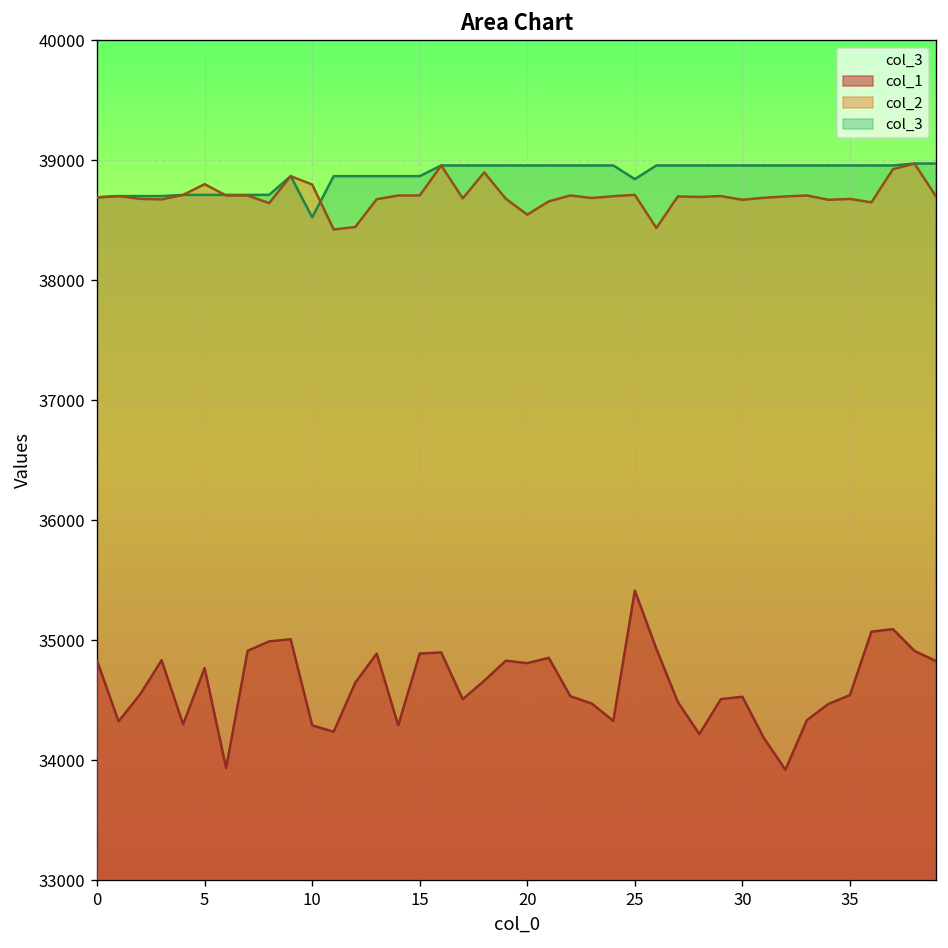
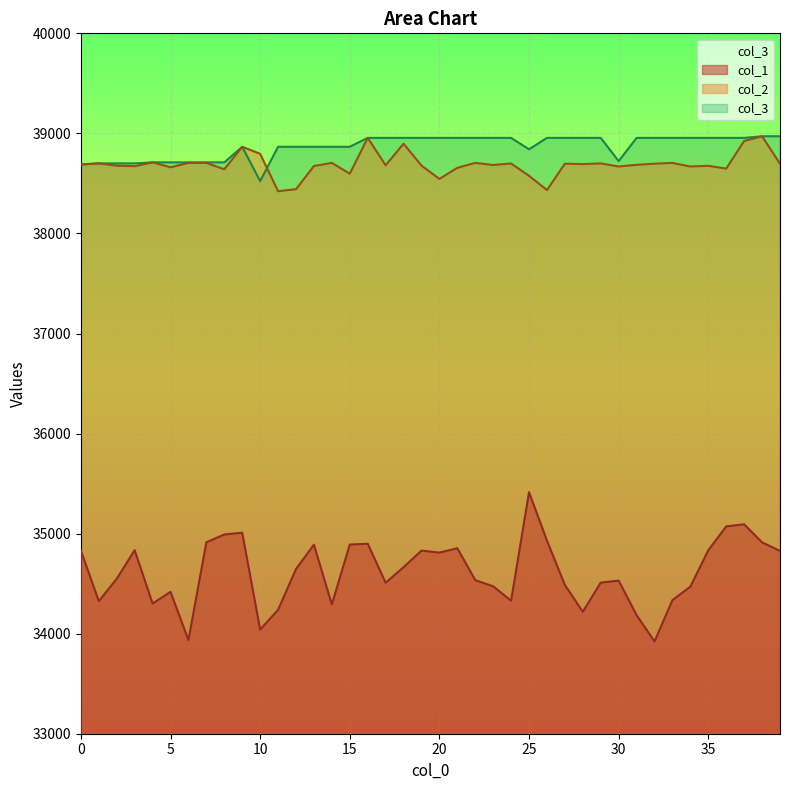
col_1, 5: 34770 -> 34420
col_2, 5: 38800 -> 38660
col_1, 10: 34290 -> 34040
col_2, 15: 38710 -> 38600
col_2, 25: 38710 -> 38580
col_3, 30: 38960 -> 38720
col_1, 35: 34540 -> 34830
